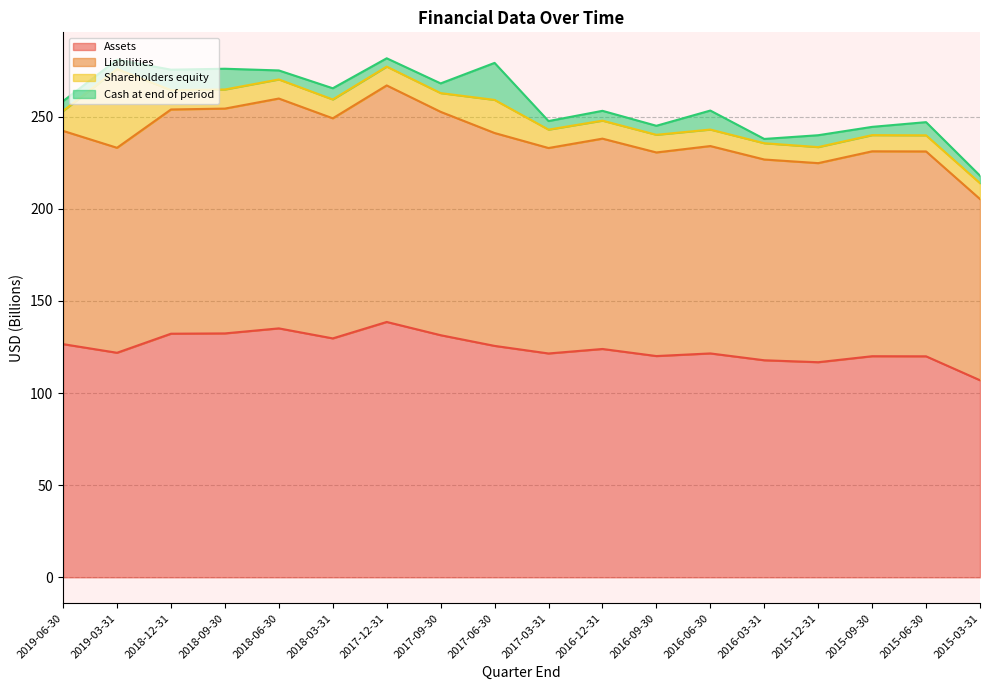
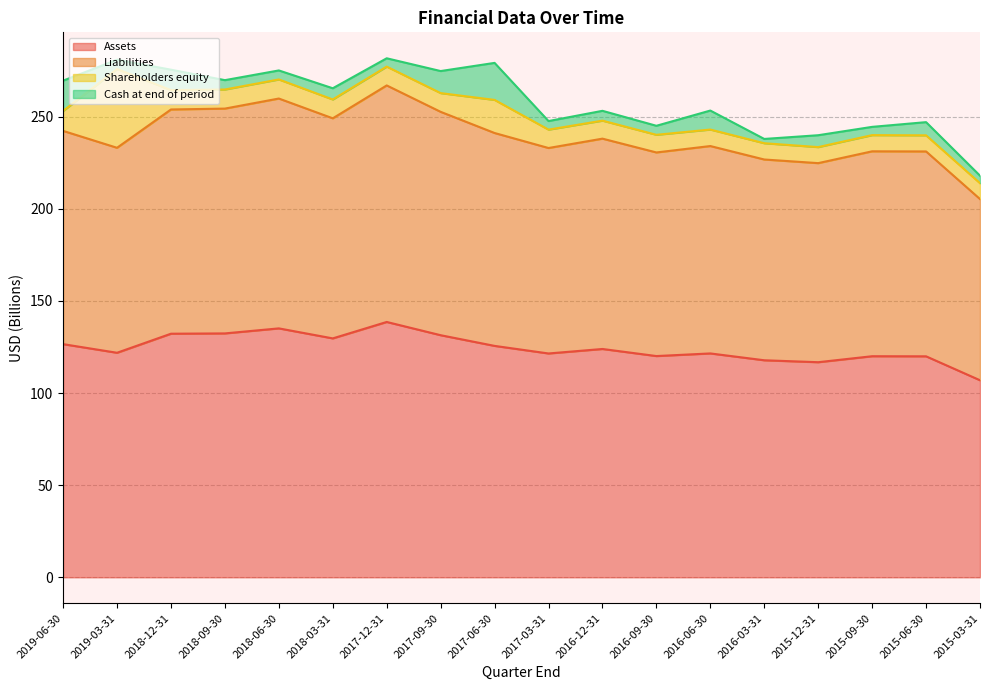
Cash at end of period, 2019-06-30: 5 -> 16
Cash at end of period, 2018-09-30: 11 -> 5
Cash at end of period, 2017-09-30: 5 -> 12
